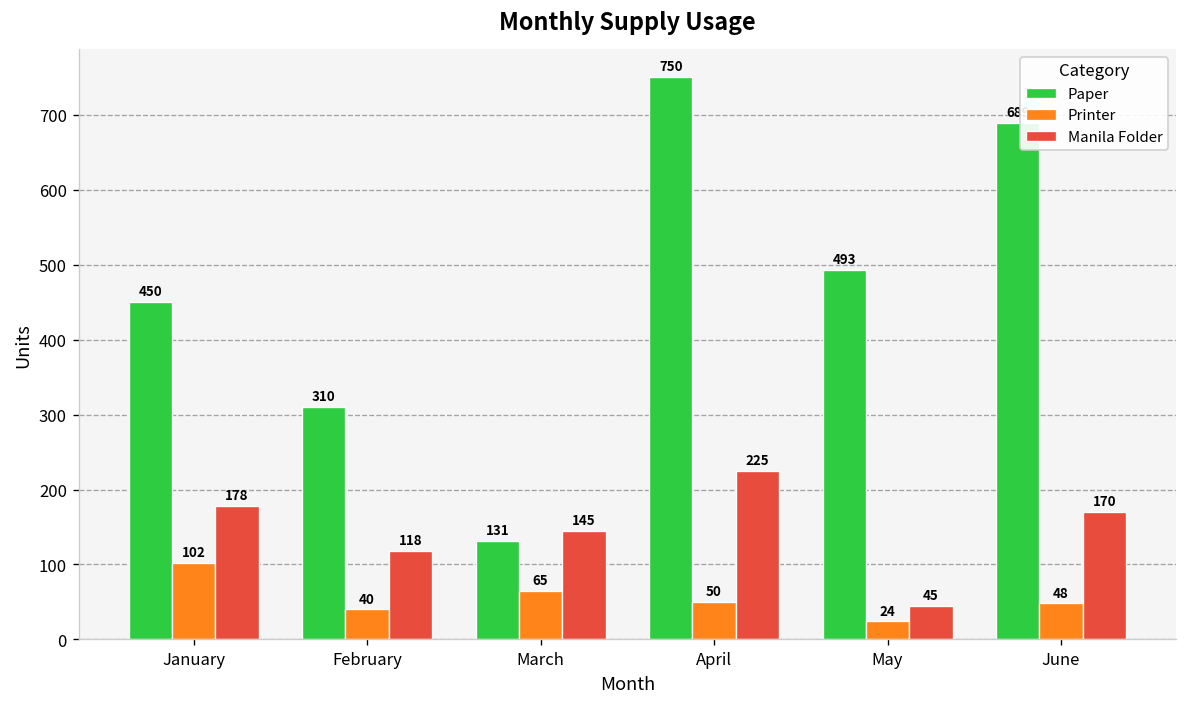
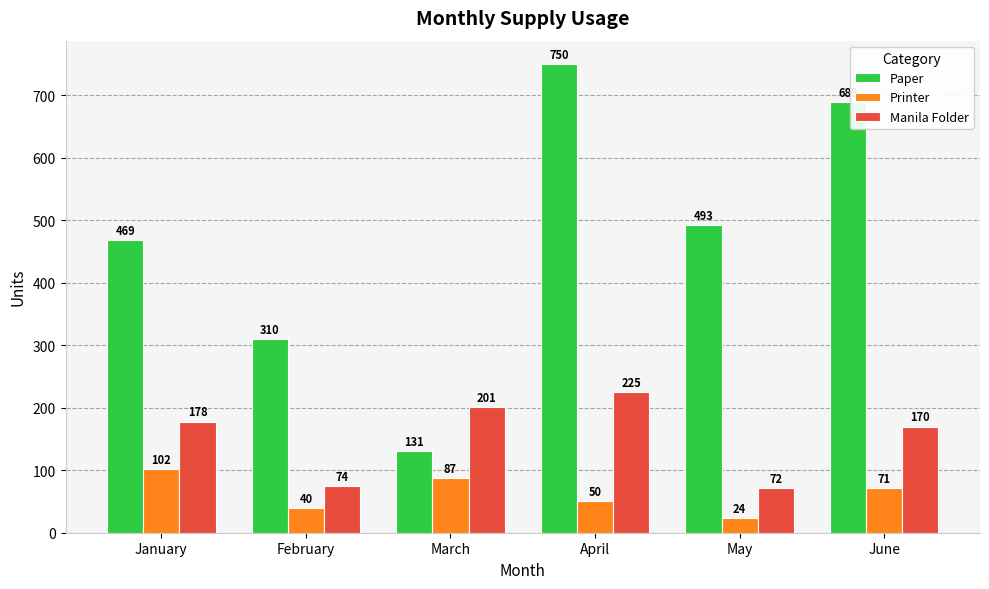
Paper, January: 450 -> 469
Manila Folder, February: 118 -> 74
Printer, March: 65 -> 87
Manila Folder, March: 145 -> 201
Manila Folder, May: 45 -> 72
Printer, June: 48 -> 71
